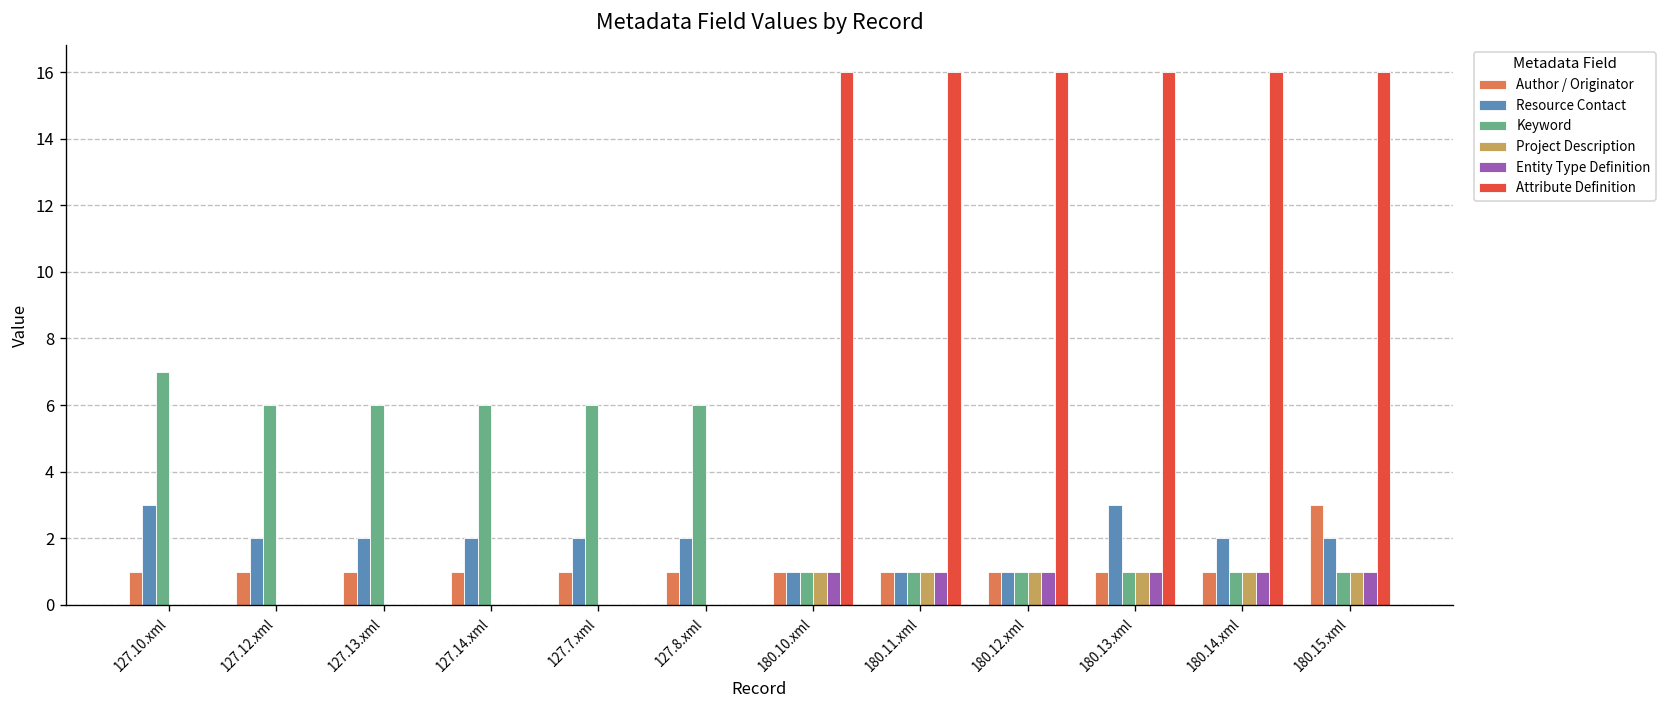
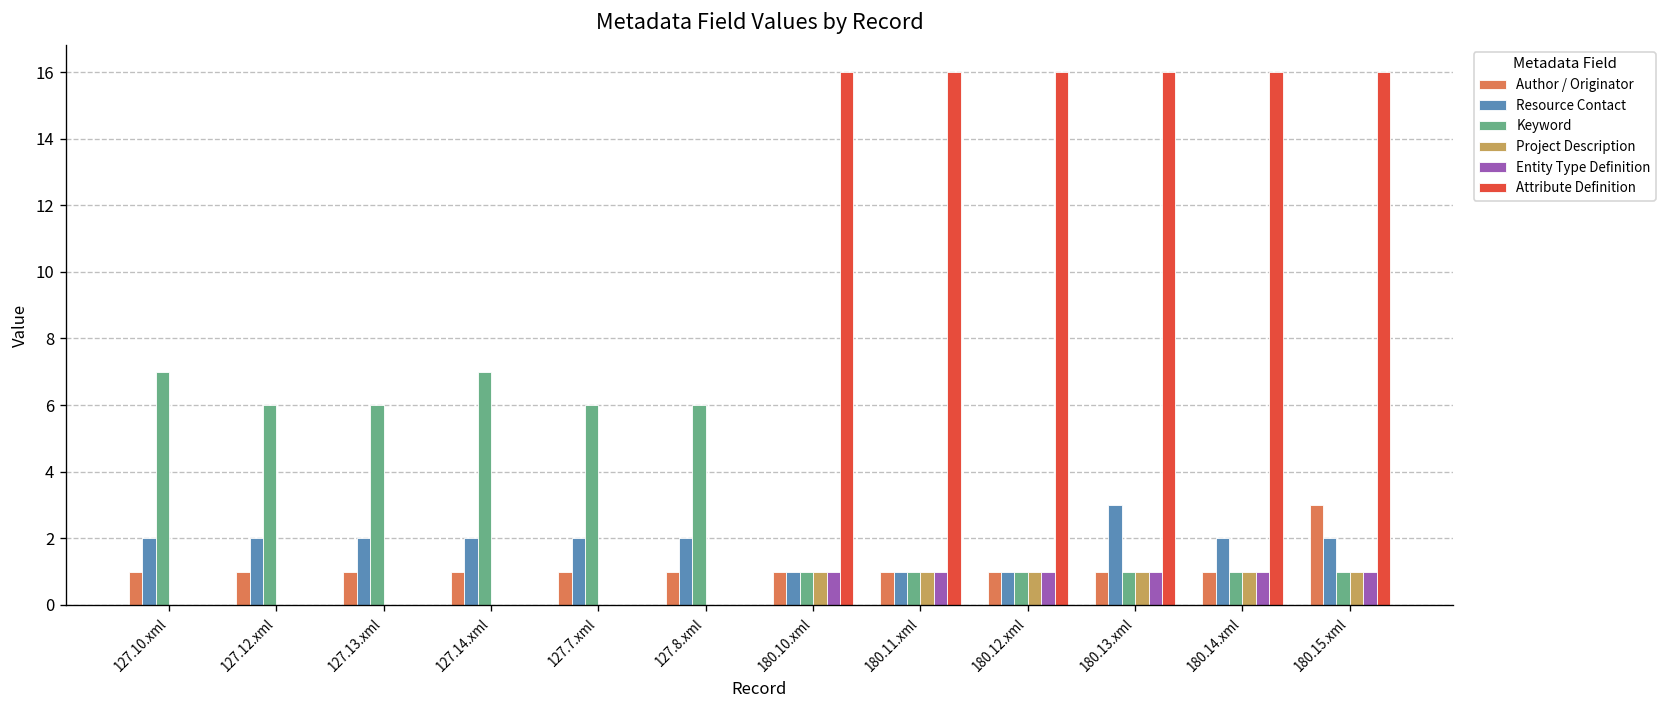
Resource Contact, 127.10.xml: 3 -> 2
Keyword, 127.14.xml: 6 -> 7
